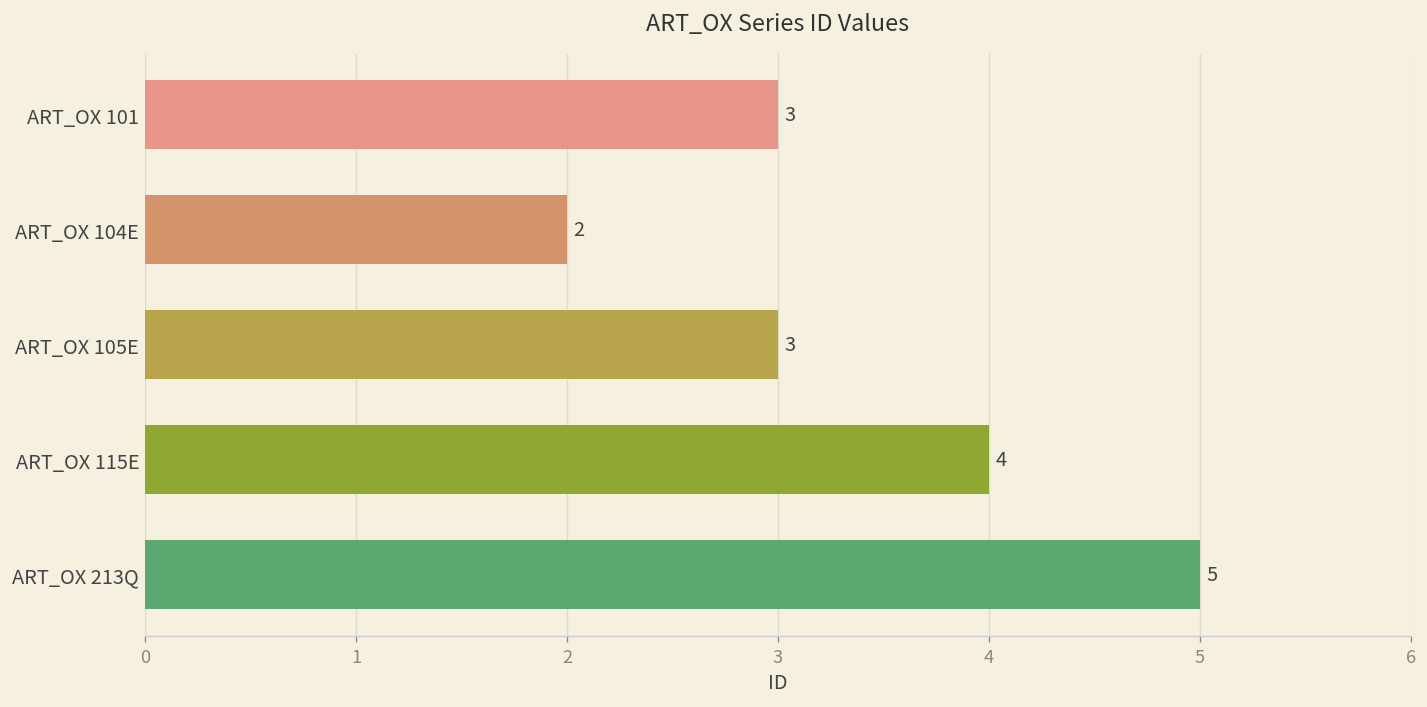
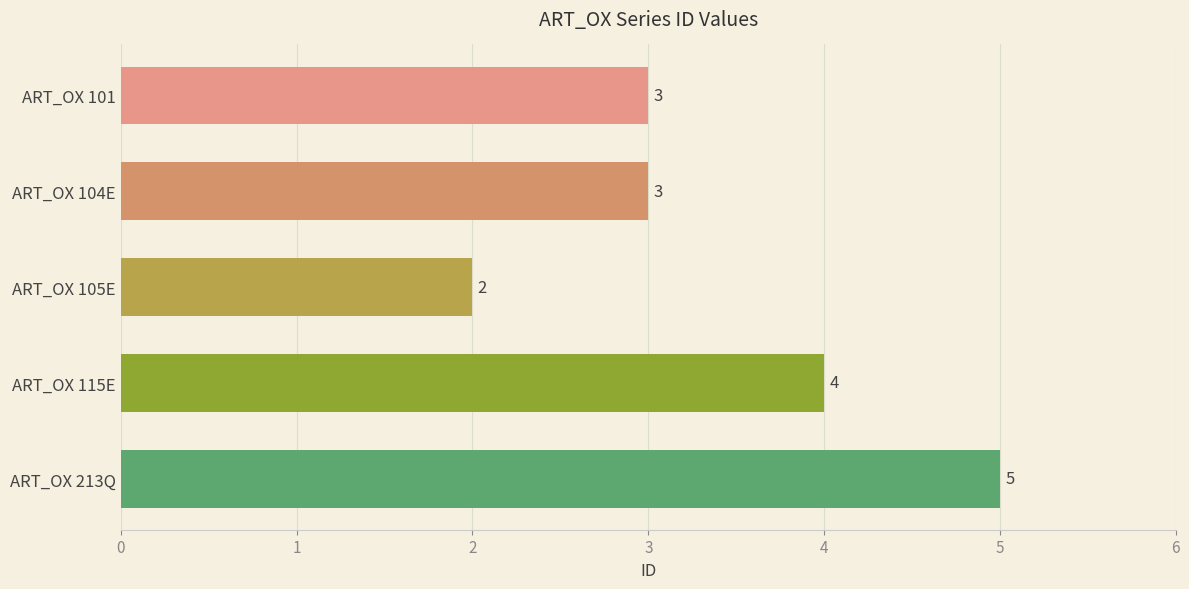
ART_OX 104E: 2 -> 3
ART_OX 105E: 3 -> 2
